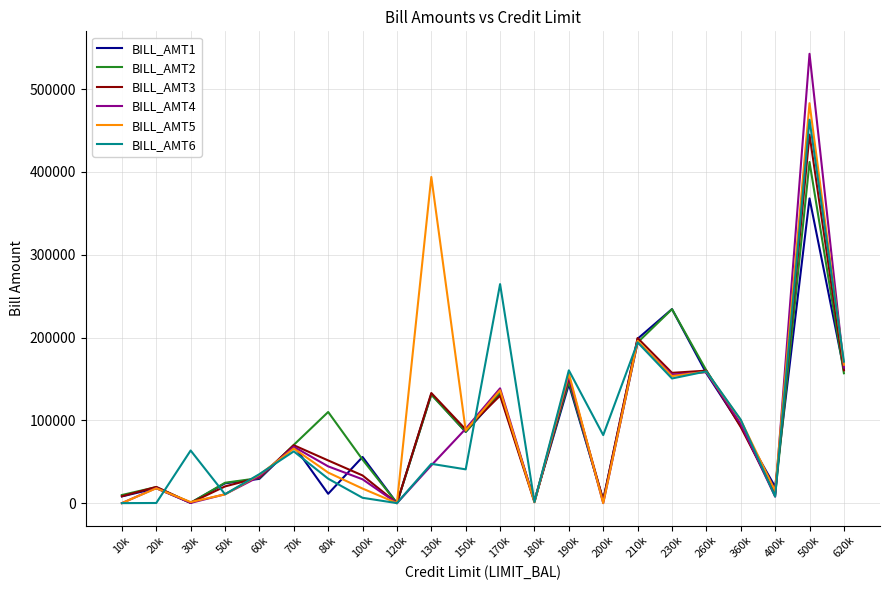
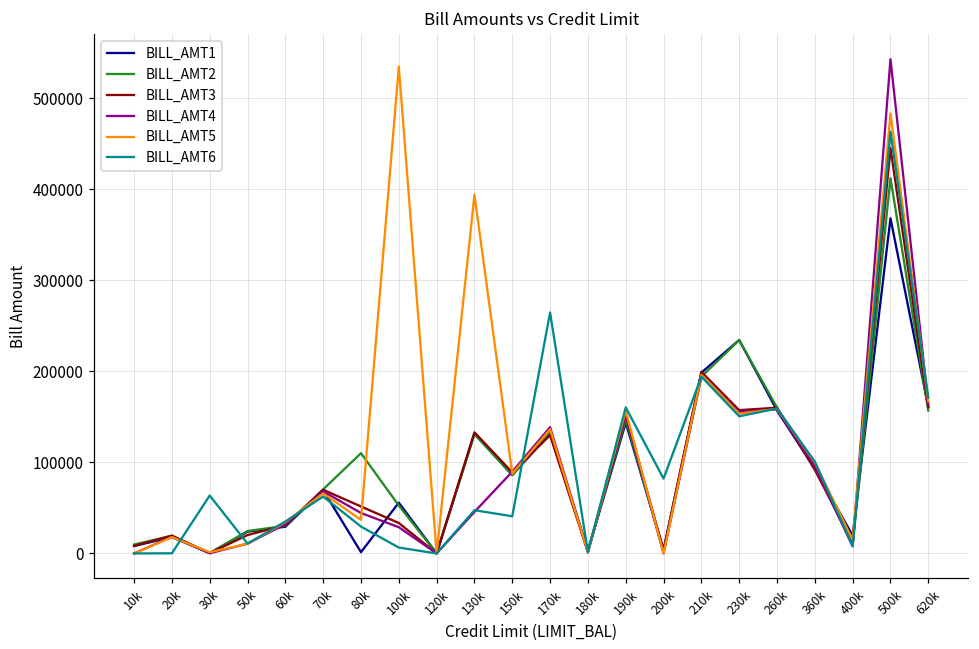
BILL_AMT1, 80k: 10000 -> 0
BILL_AMT5, 100k: 20000 -> 530000
